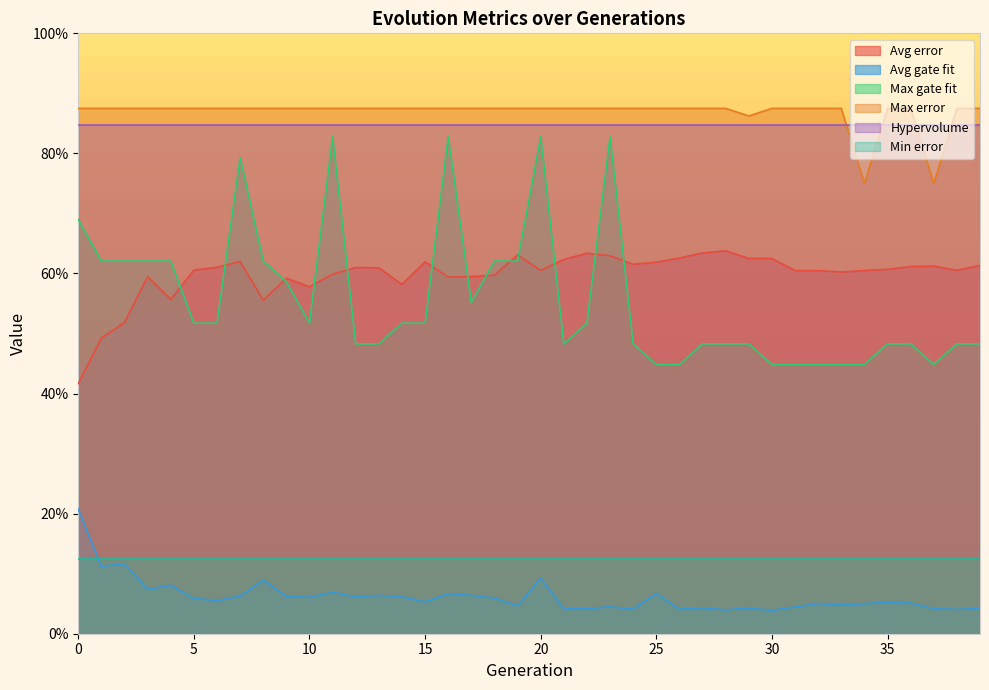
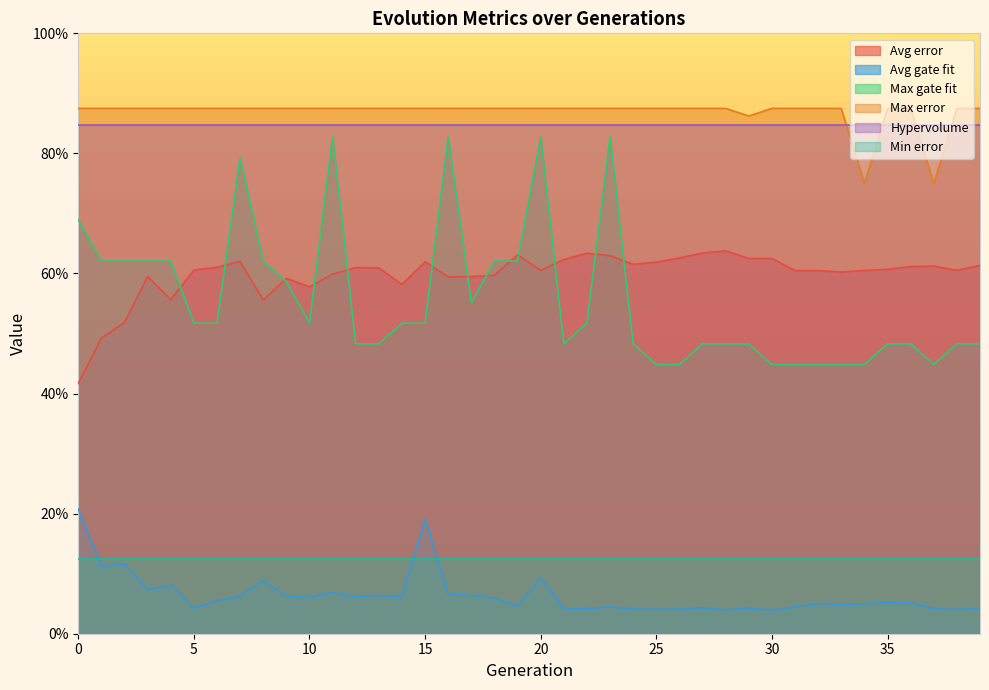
Avg gate fit, 5: 6% -> 4%
Avg gate fit, 15: 5% -> 19%
Avg gate fit, 25: 7% -> 4%
